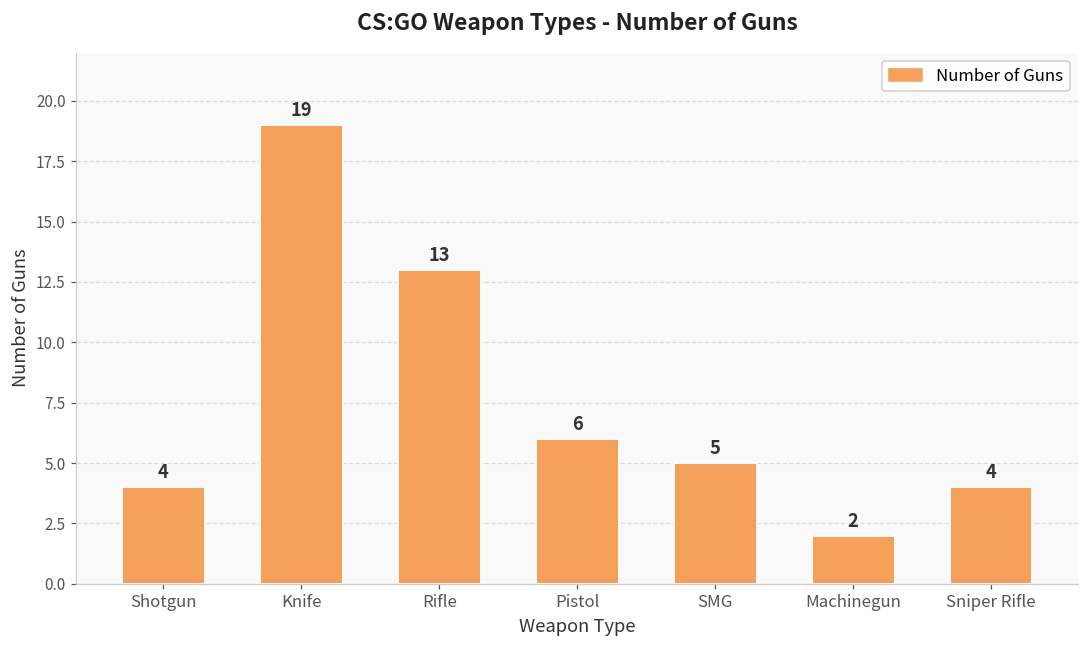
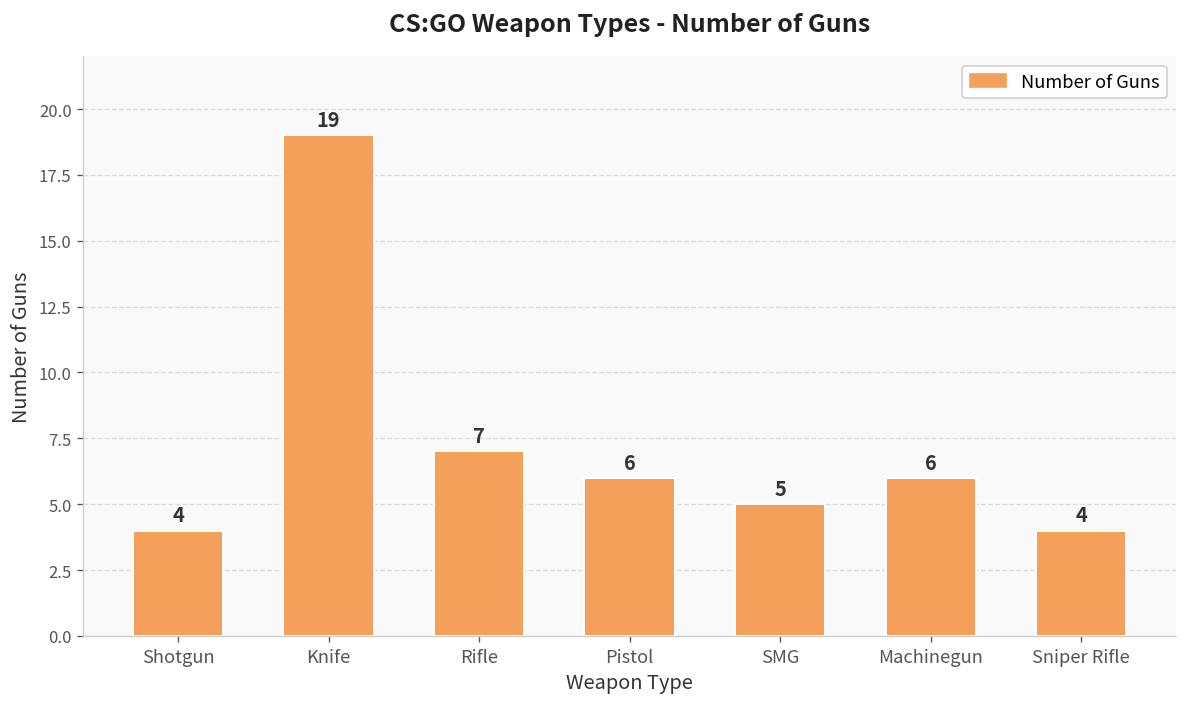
Rifle: 13 -> 7
Machinegun: 2 -> 6
